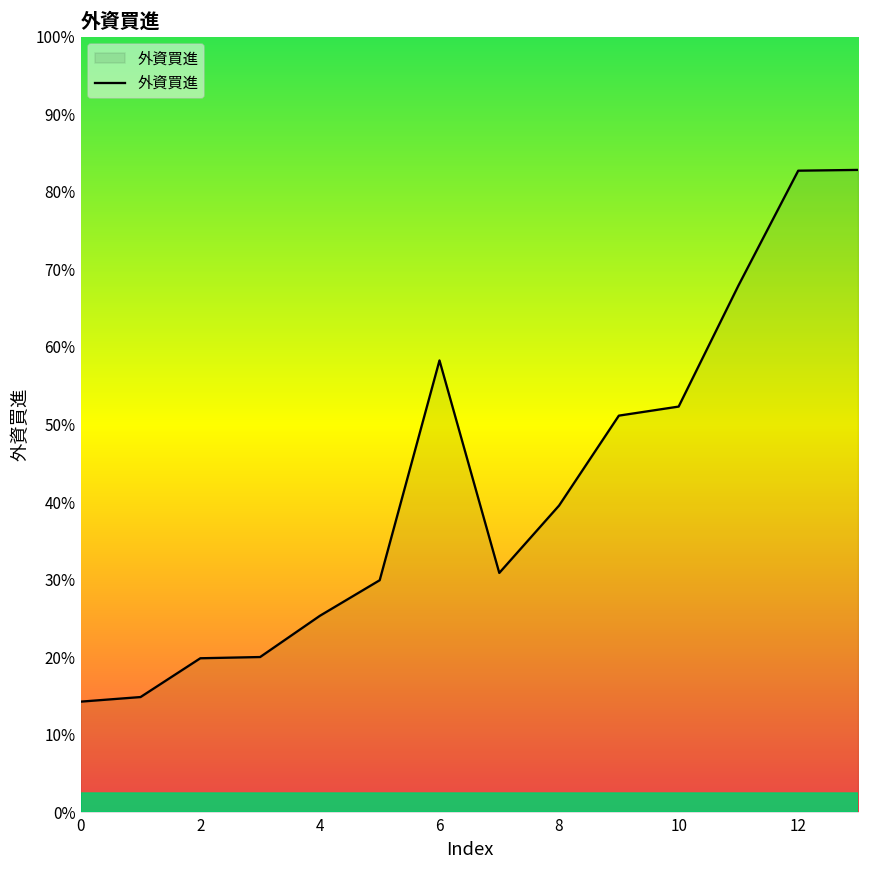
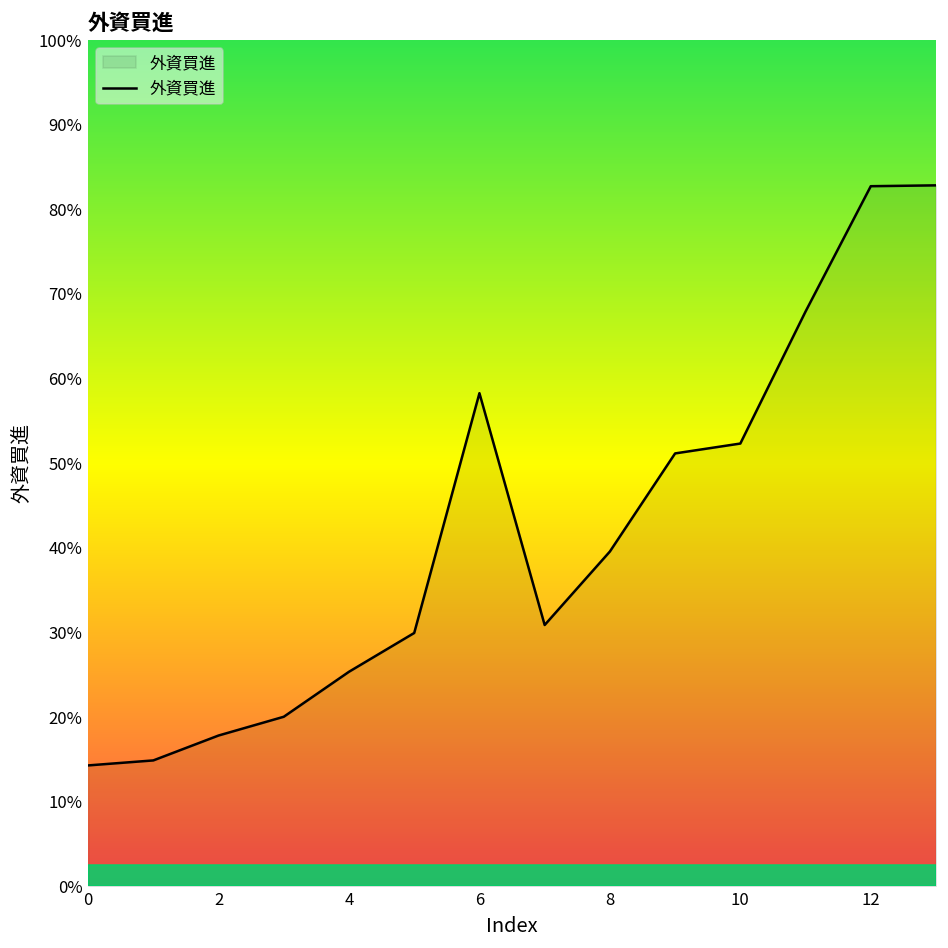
2: 20% -> 18%
